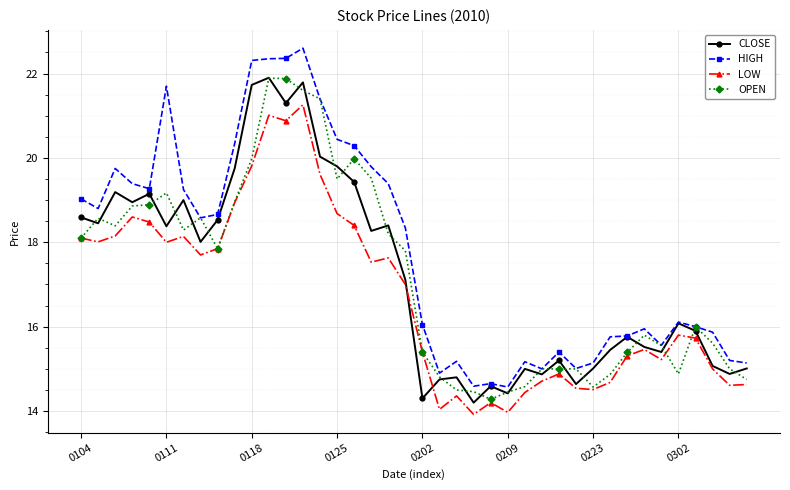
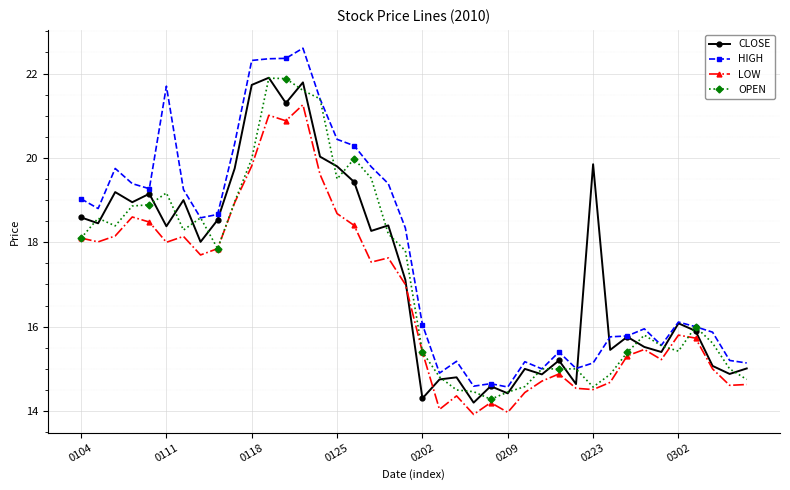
CLOSE, 0223: 15.0 -> 19.9
OPEN, 0302: 14.9 -> 15.4
